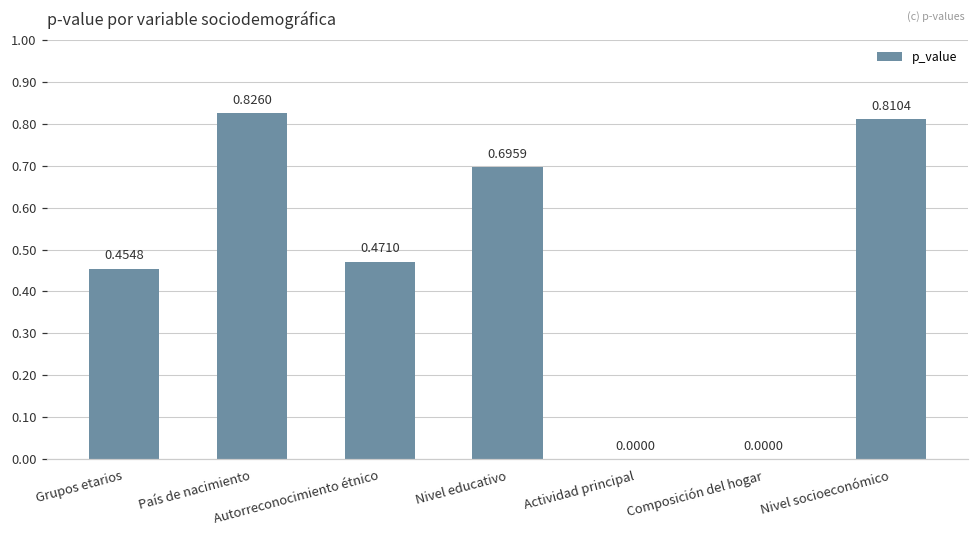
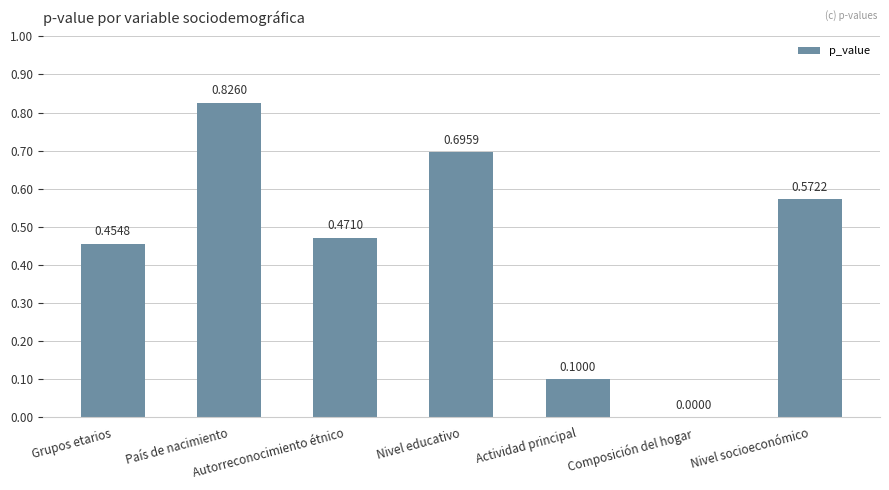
Actividad principal: 0.0000 -> 0.1000
Nivel socioeconómico: 0.8104 -> 0.5722
